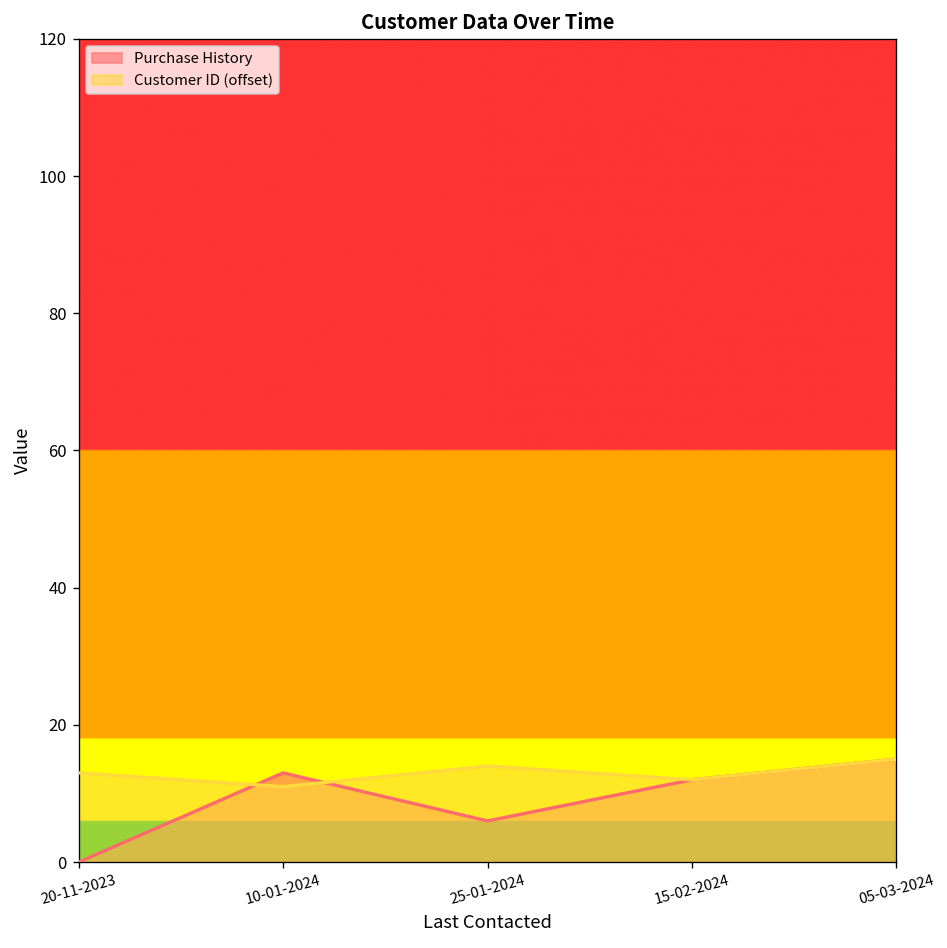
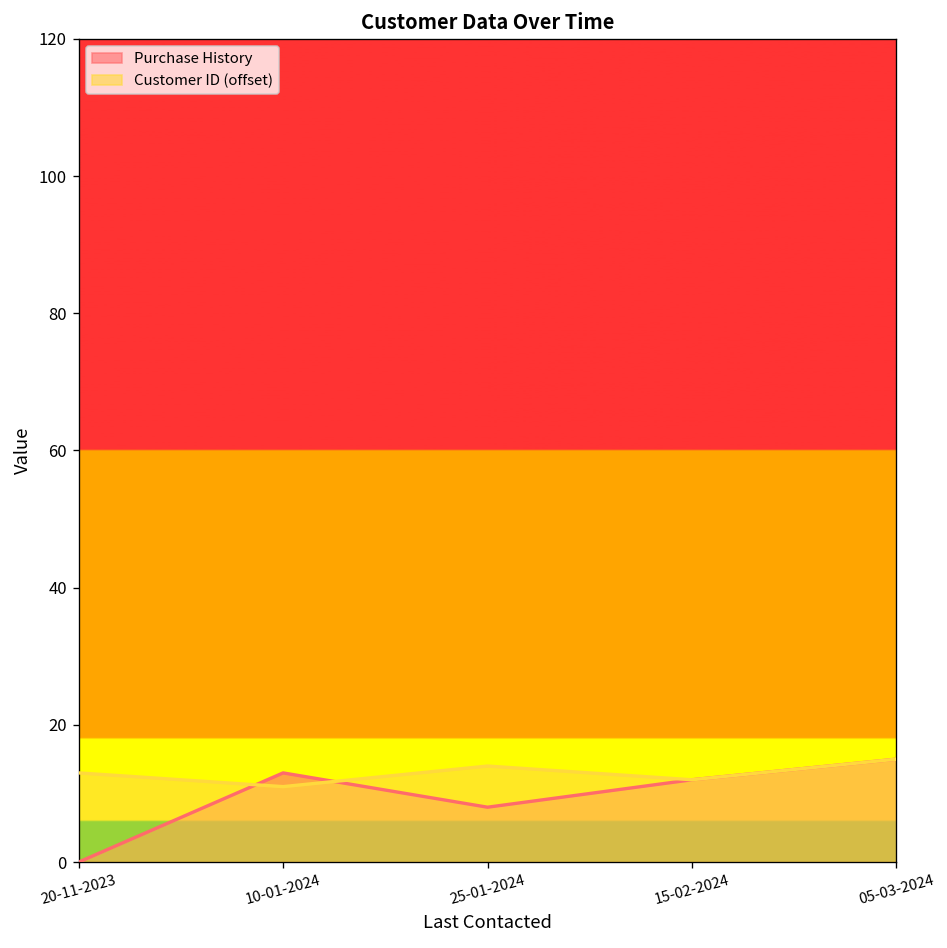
Purchase History, 25-01-2024: 6 -> 8
